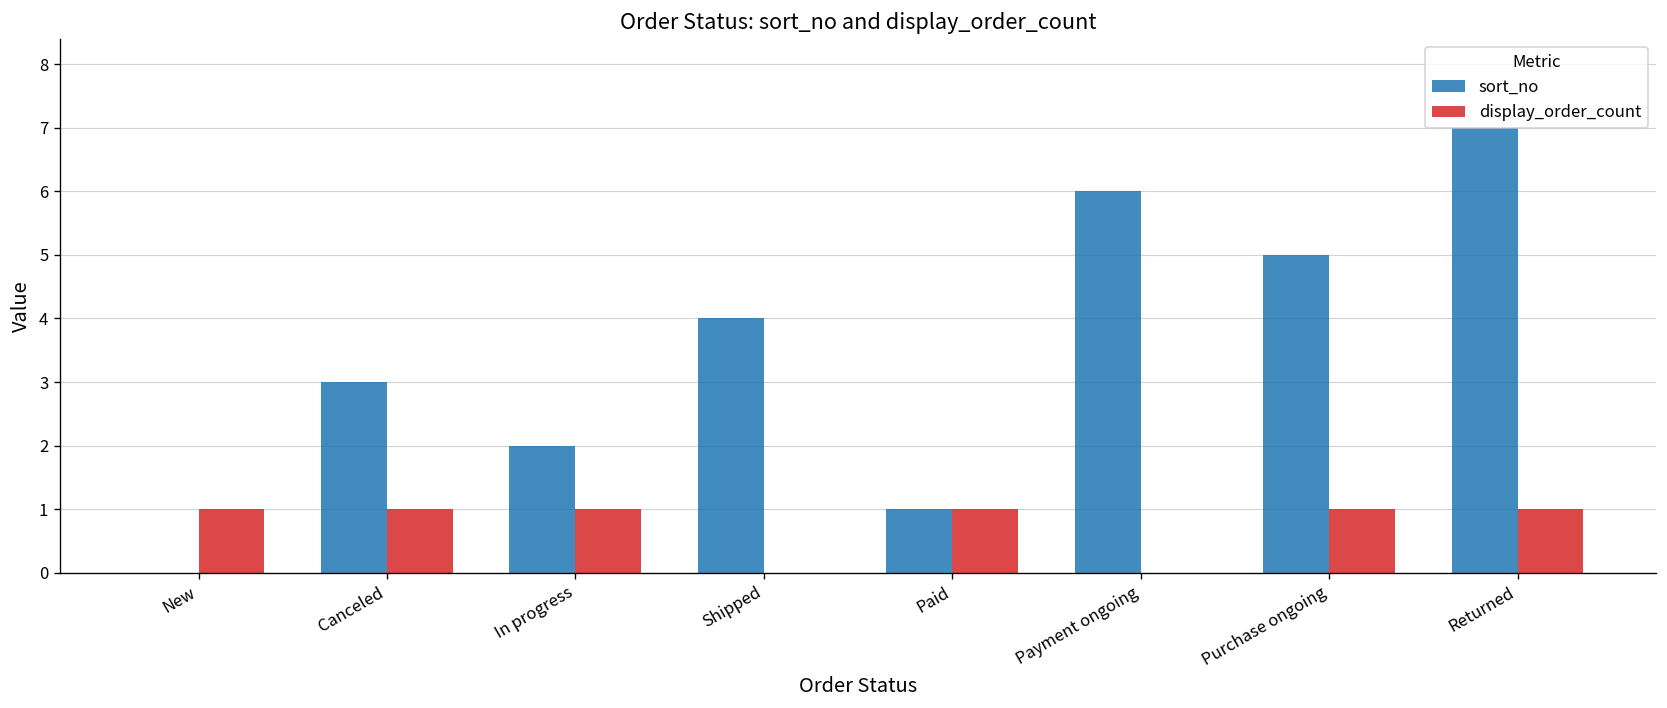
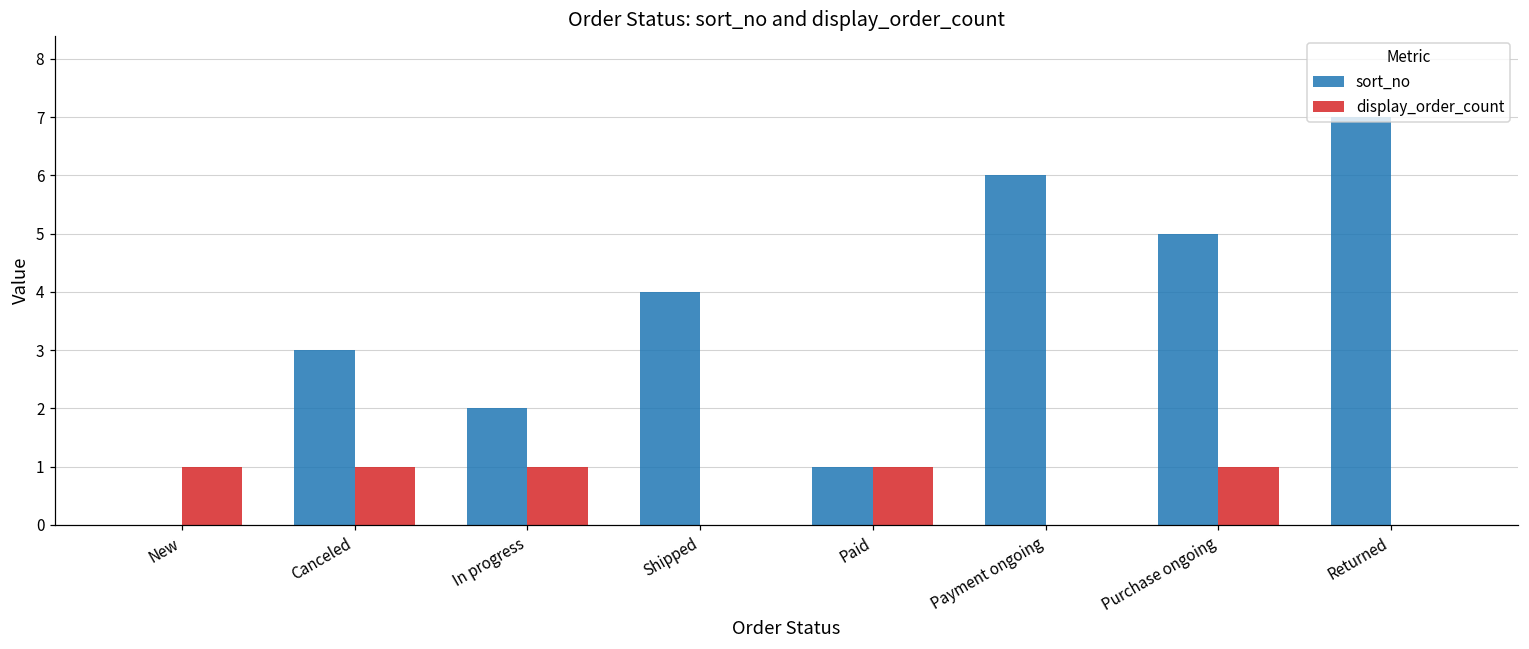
display_order_count, Returned: 1 -> 0
